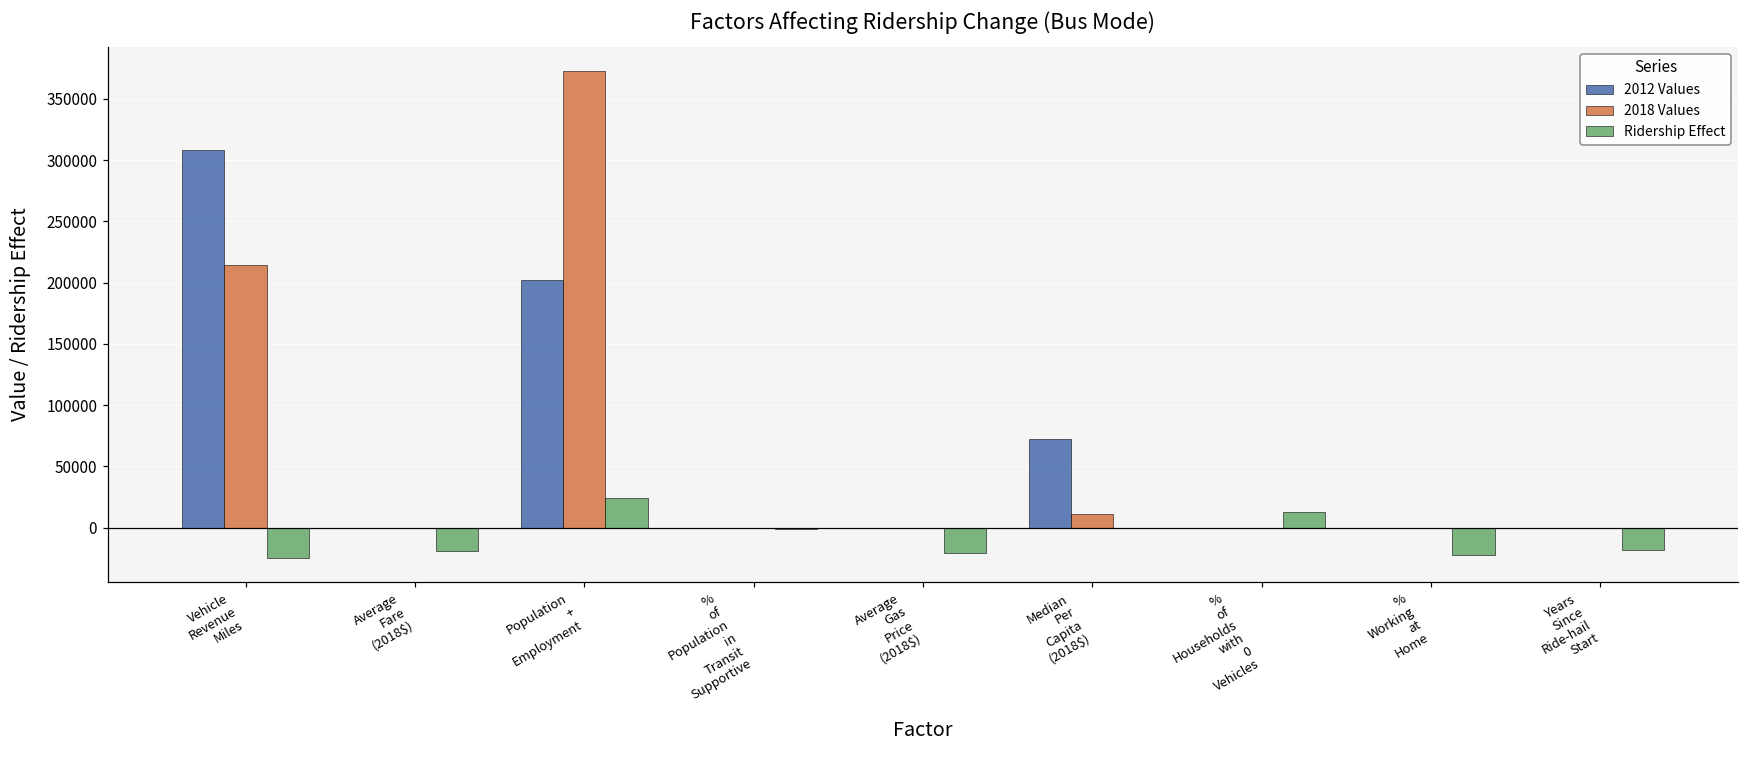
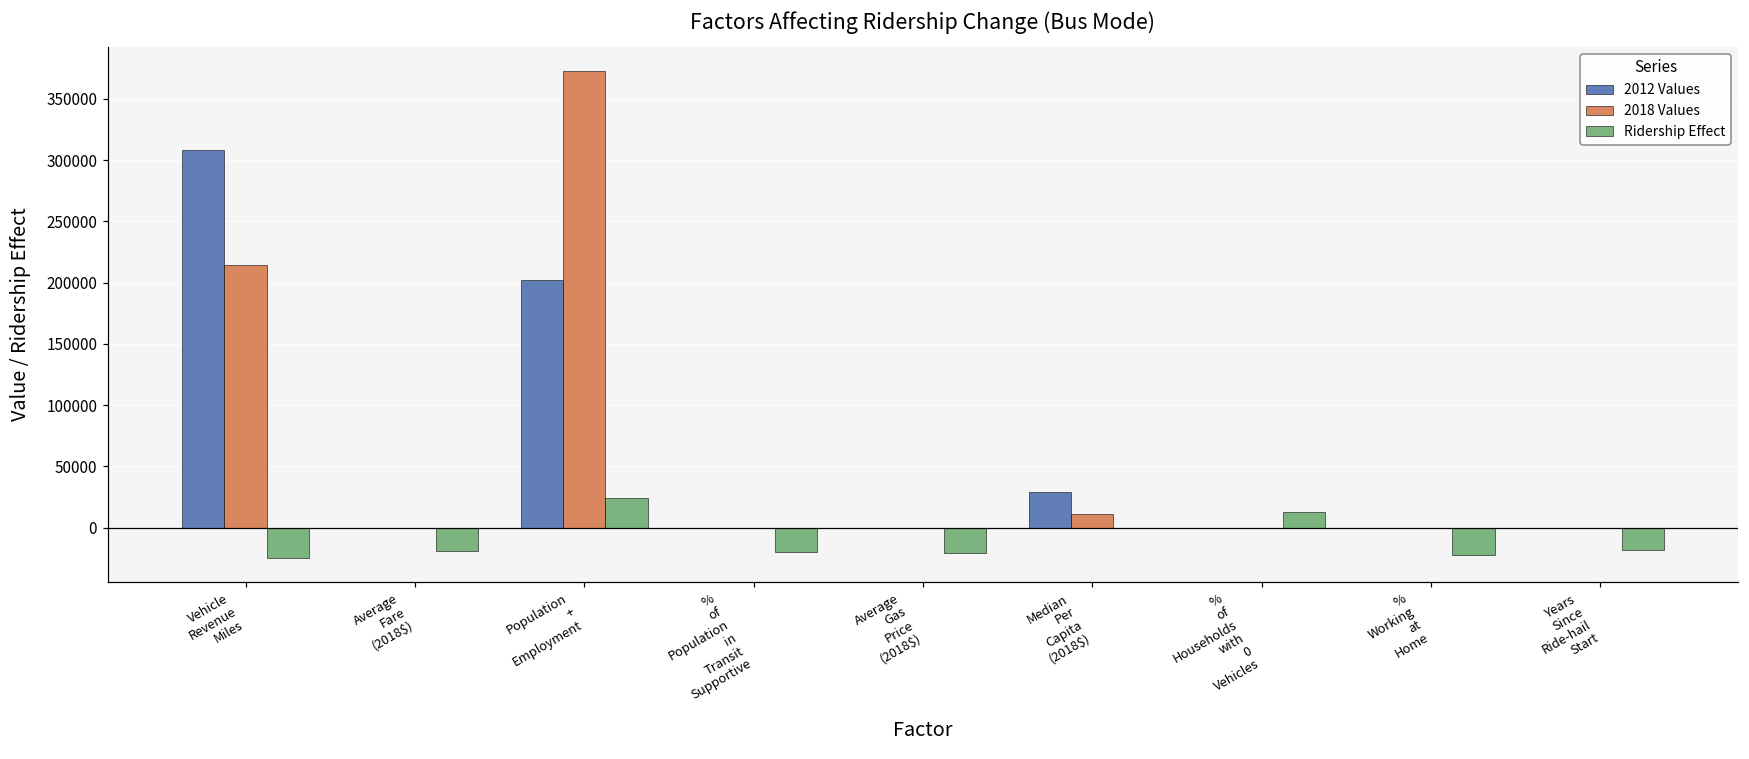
Ridership Effect, % of Population in Transit Supportive: -2000 -> -20000
2012 Values, Median Per Capita (2018$): 73000 -> 29000
